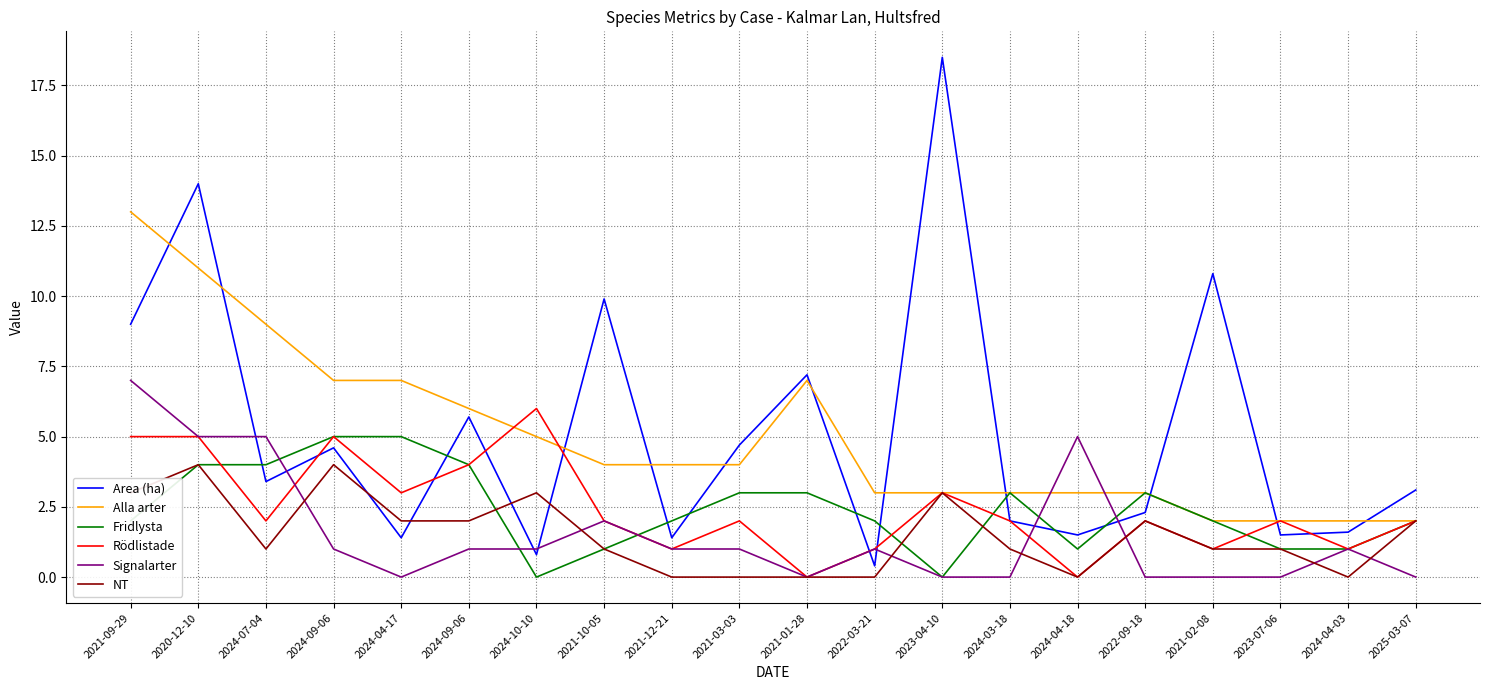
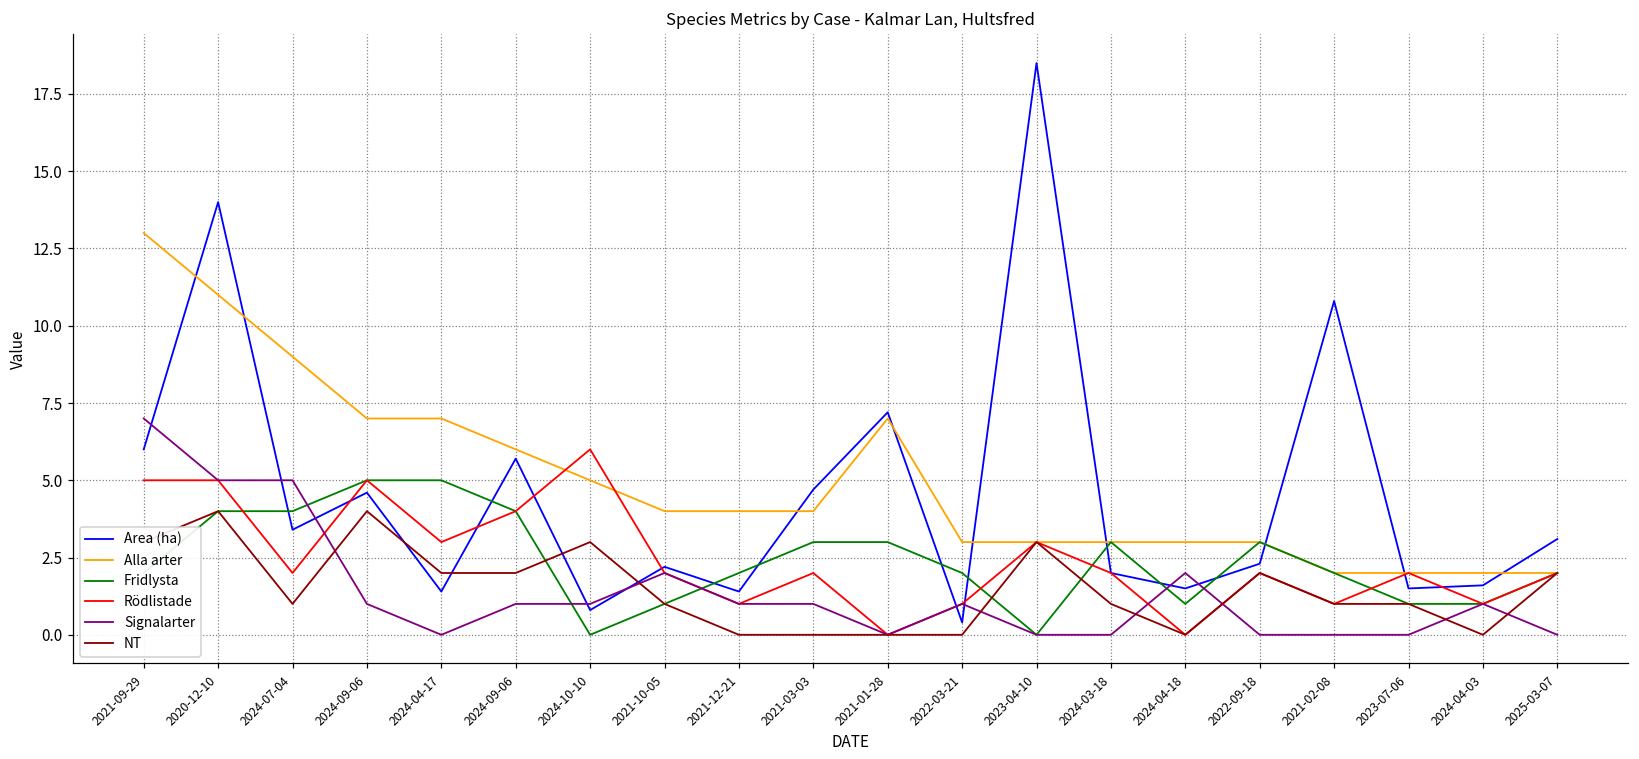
Area (ha), 2021-09-29: 9 -> 6
Area (ha), 2021-10-05: 9.9 -> 2.2
Signalarter, 2024-04-18: 5 -> 2
